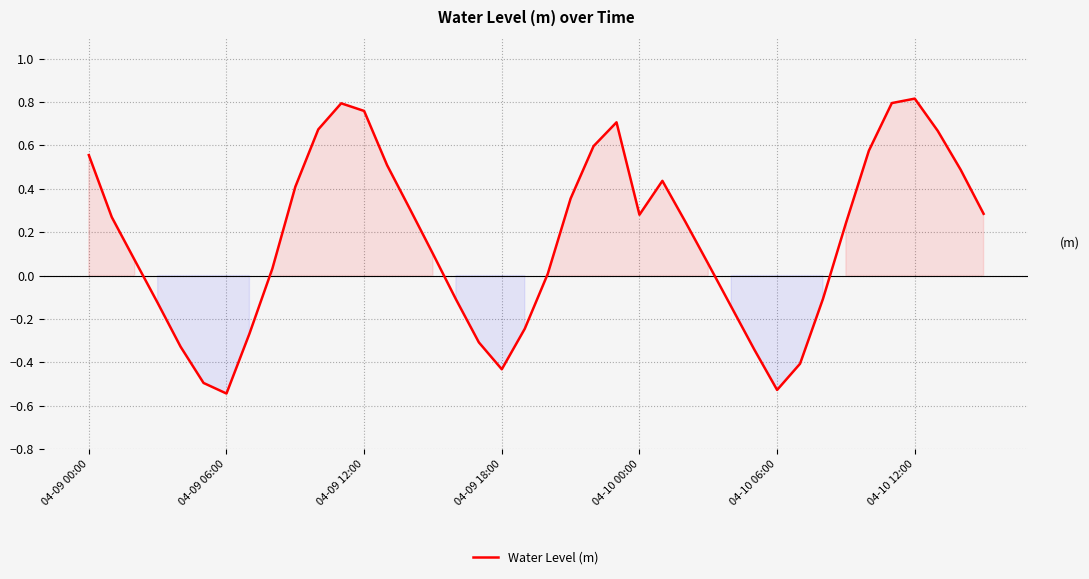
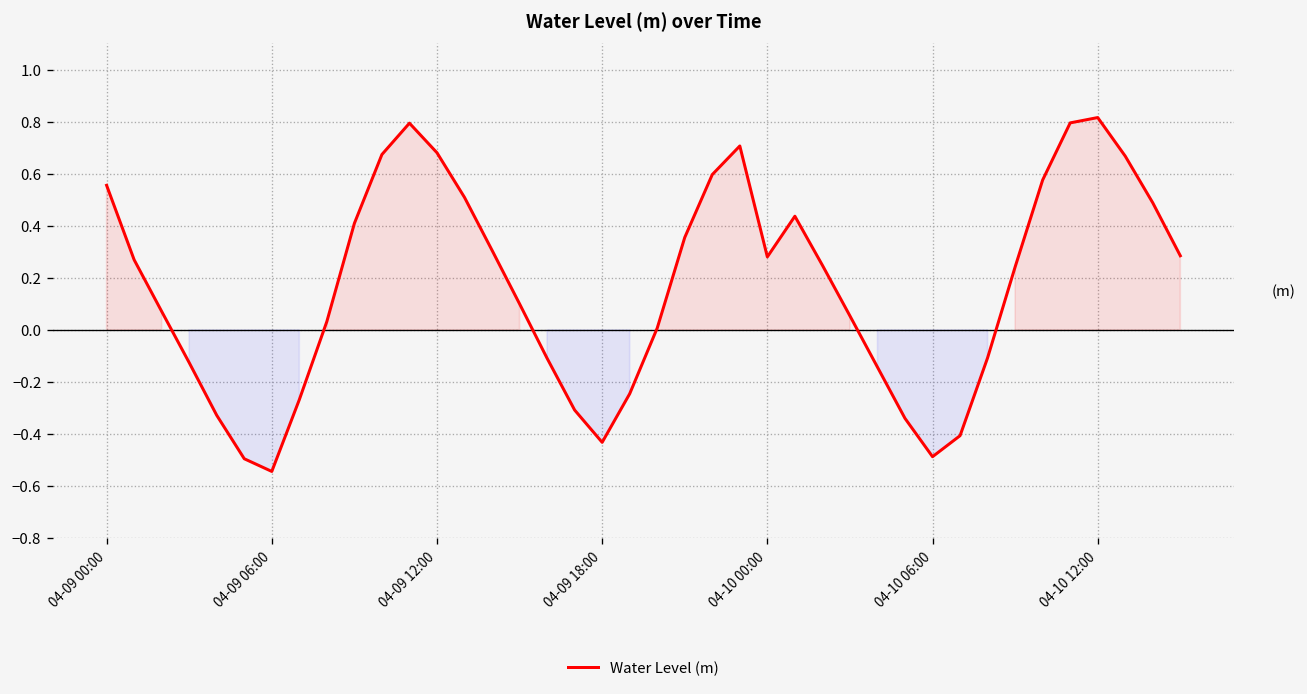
04-09 12:00: 0.76 -> 0.68
04-10 06:00: -0.53 -> -0.49
